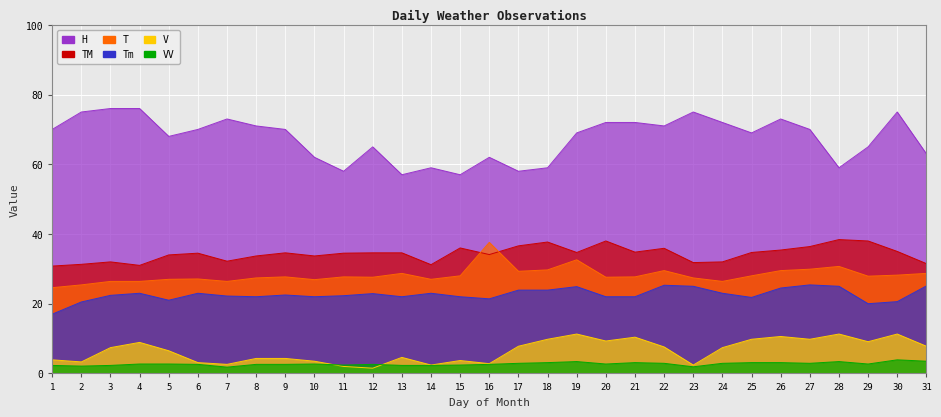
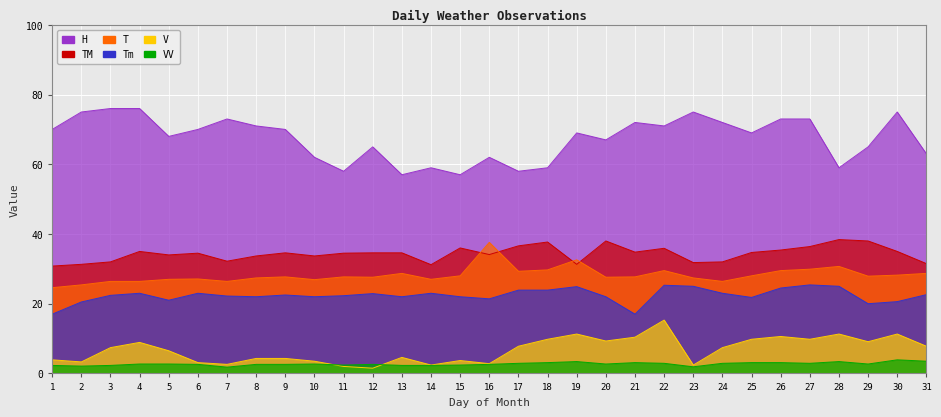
TM, 4: 31 -> 35
TM, 19: 35 -> 31
H, 20: 72 -> 67
Tm, 21: 22 -> 17
V, 22: 8 -> 15
H, 27: 70 -> 73
Tm, 31: 25 -> 23
